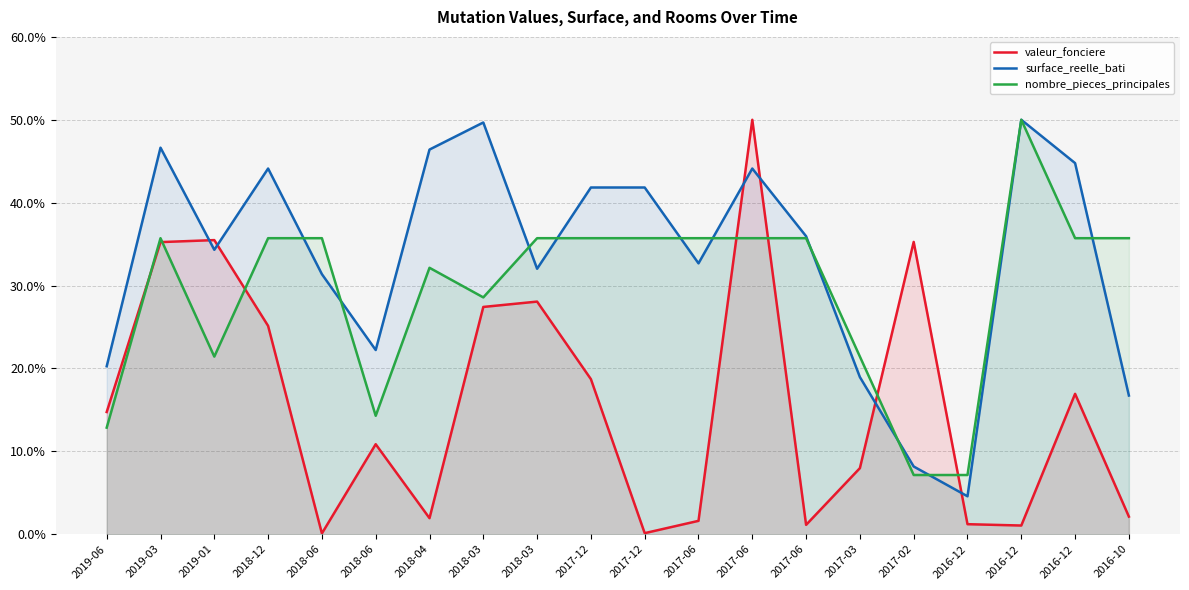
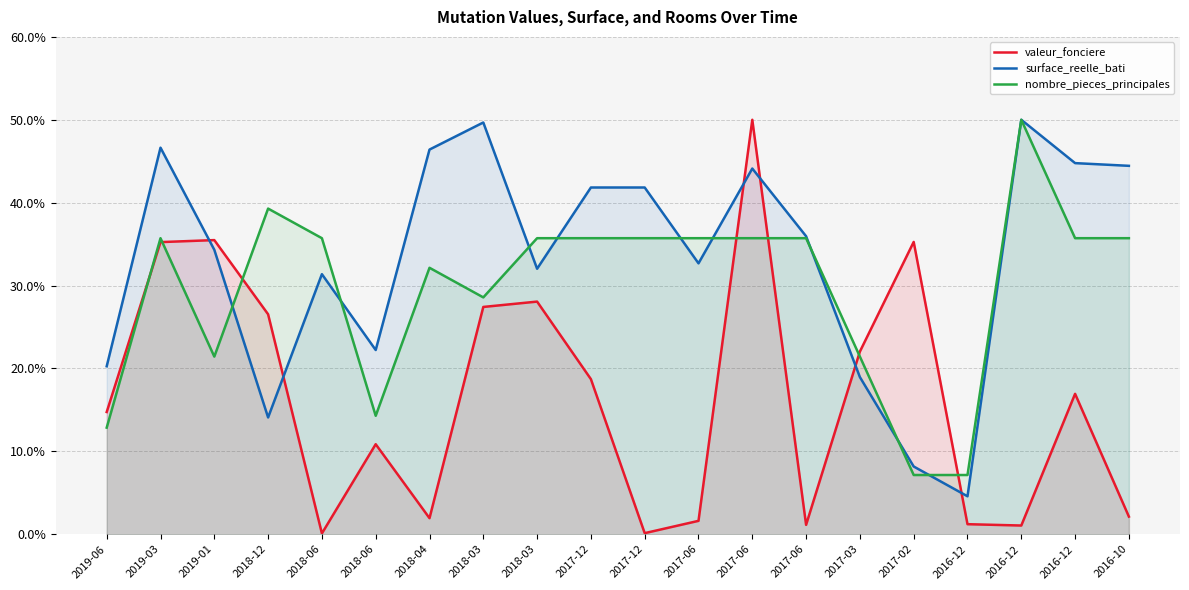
valeur_fonciere, 2018-12: 25% -> 27%
surface_reelle_bati, 2018-12: 44% -> 14%
nombre_pieces_principales, 2018-12: 36% -> 39%
valeur_fonciere, 2017-03: 8% -> 22%
surface_reelle_bati, 2016-10: 17% -> 44%
